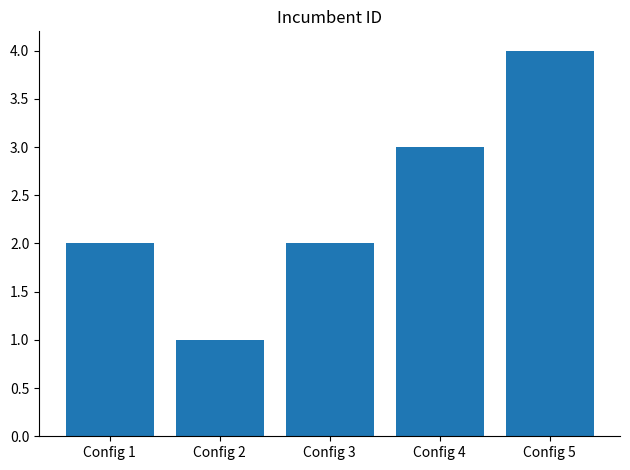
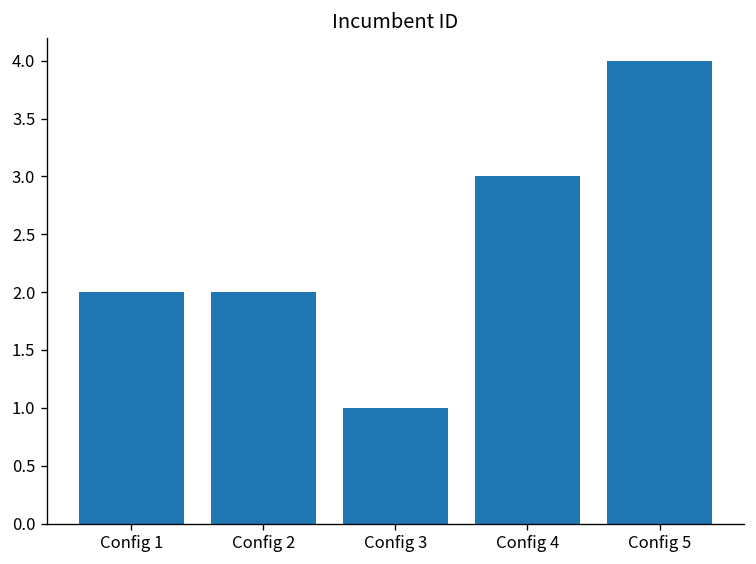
Config 2: 1 -> 2
Config 3: 2 -> 1
